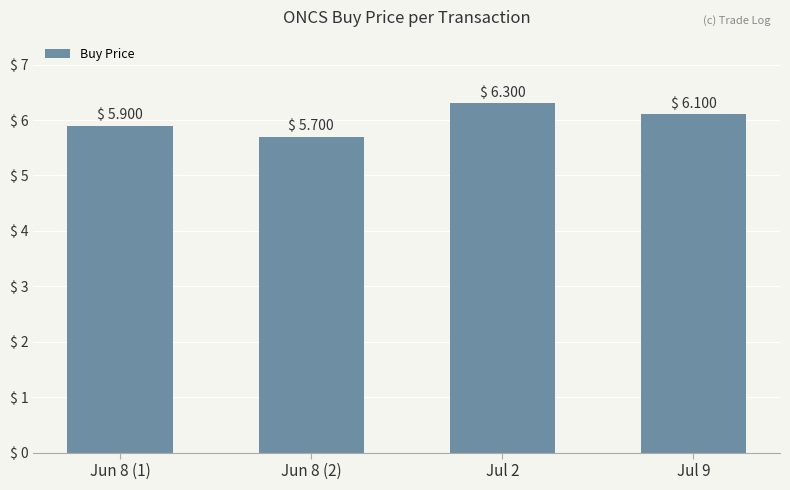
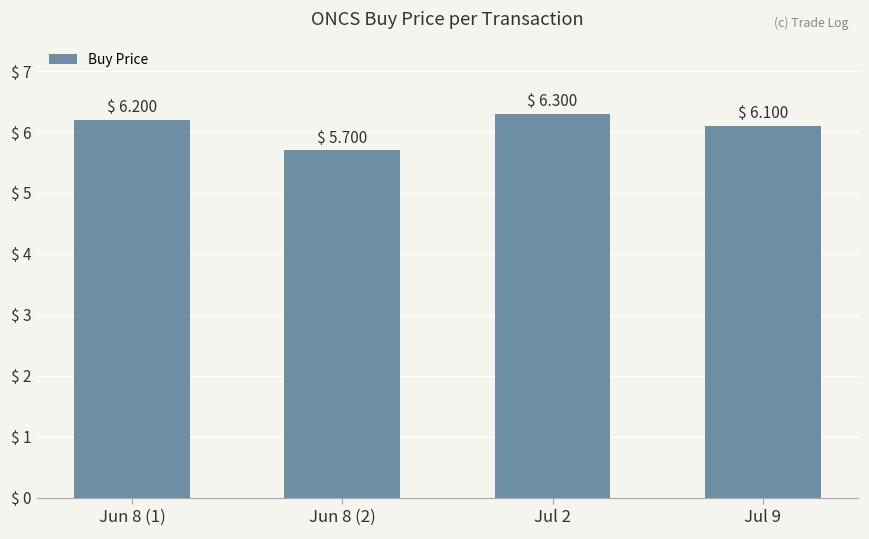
Jun 8 (1): 5.900 -> 6.200
